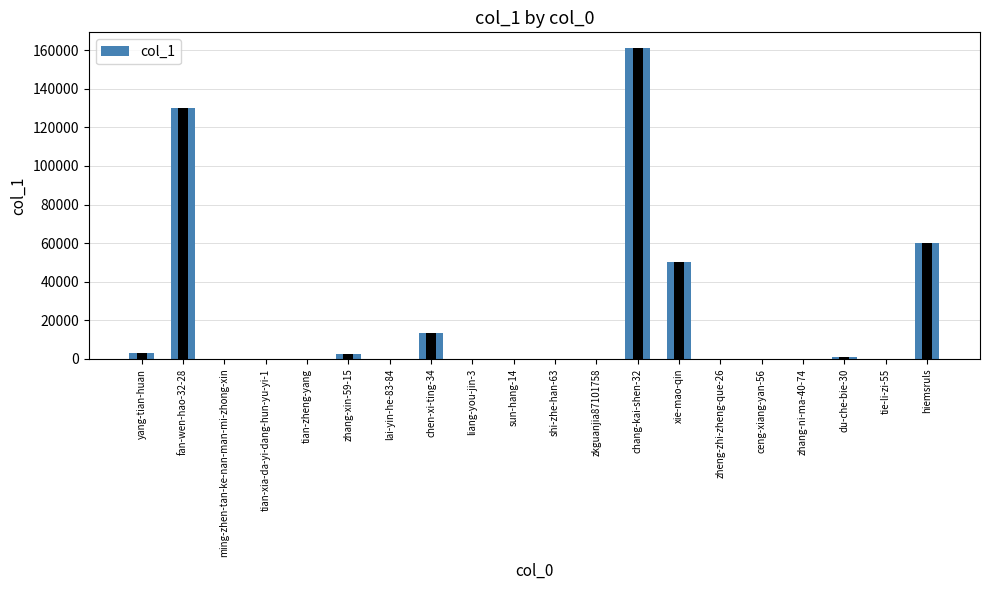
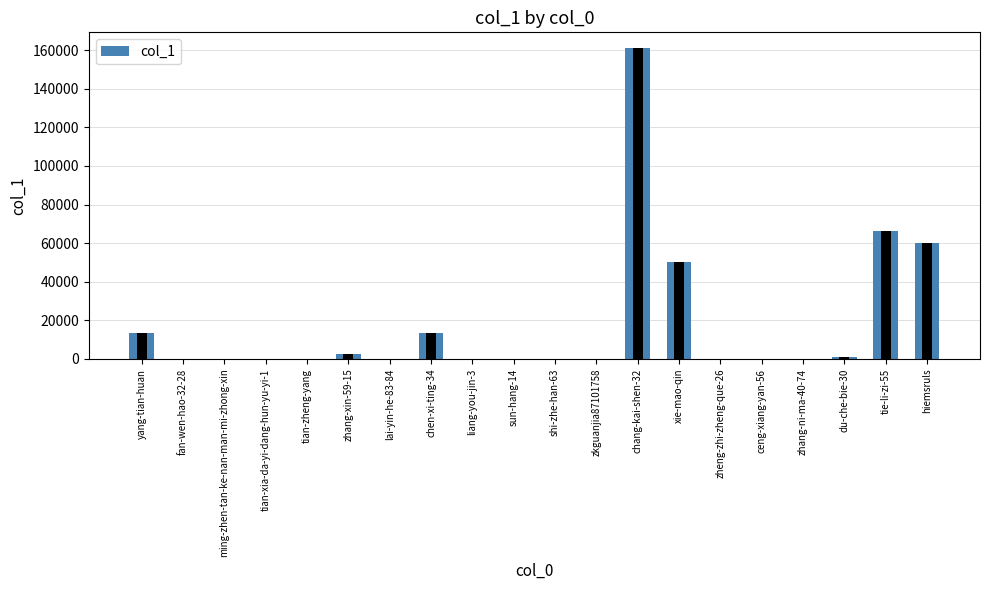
yang-tian-huan: 3000 -> 13000
fan-wen-hao-32-28: 130000 -> 0
tie-li-zi-55: 0 -> 66000
